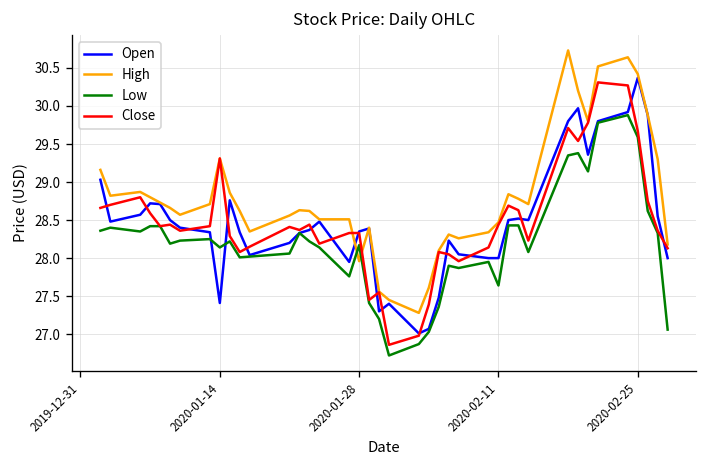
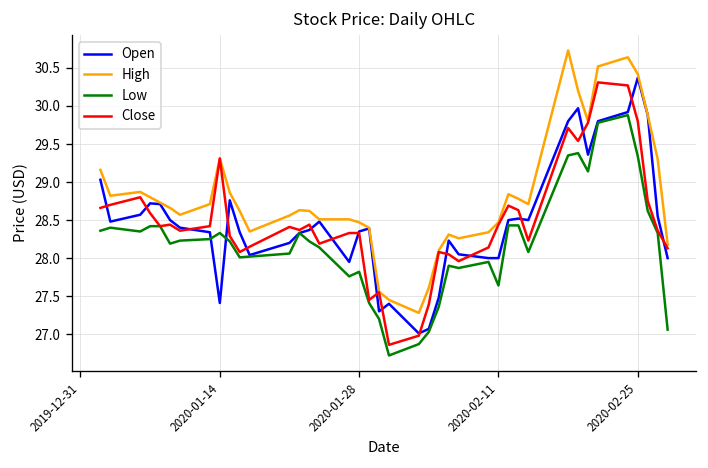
Low, 2020-01-14: 28.1 -> 28.3
High, 2020-01-28: 28.0 -> 28.5
Low, 2020-01-28: 28.2 -> 27.8
Low, 2020-02-25: 29.6 -> 29.3
Close, 2020-02-25: 29.7 -> 29.8
